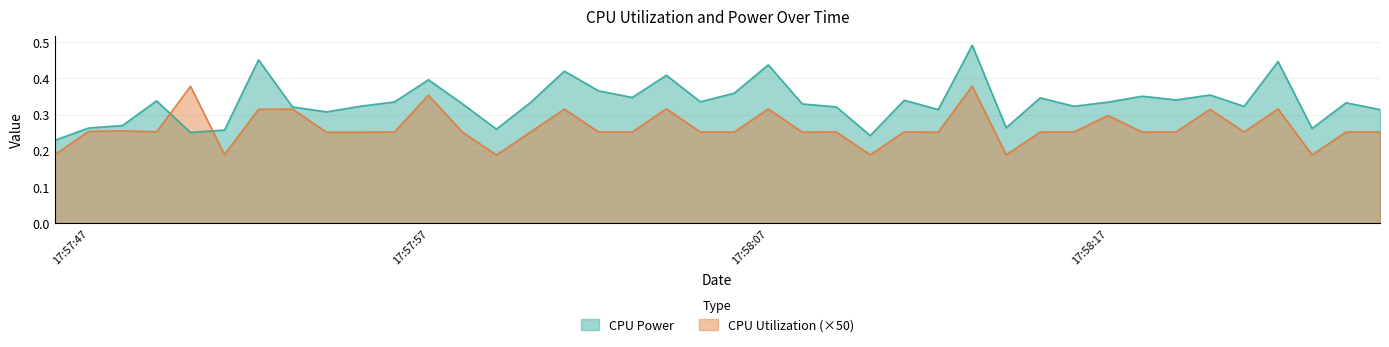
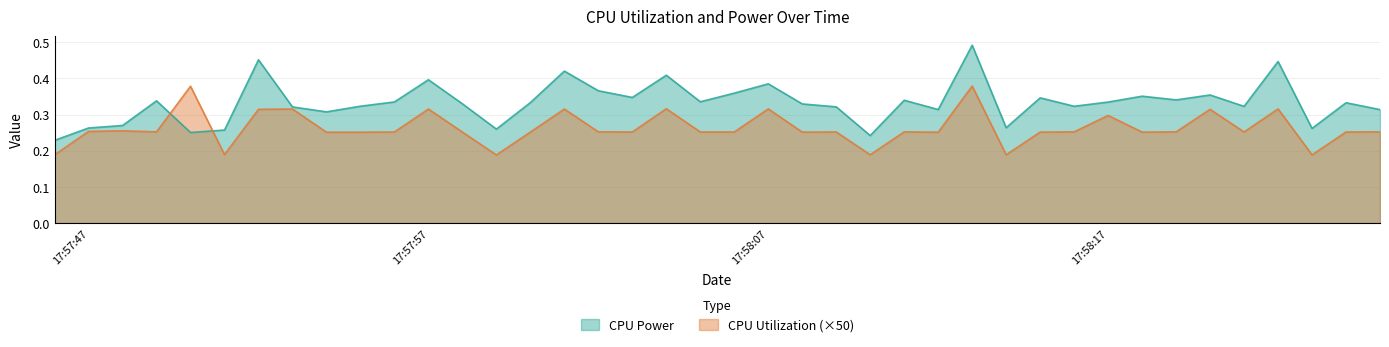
CPU Utilization (×50), 17:57:57: 0.35 -> 0.32
CPU Power, 17:58:07: 0.44 -> 0.38
